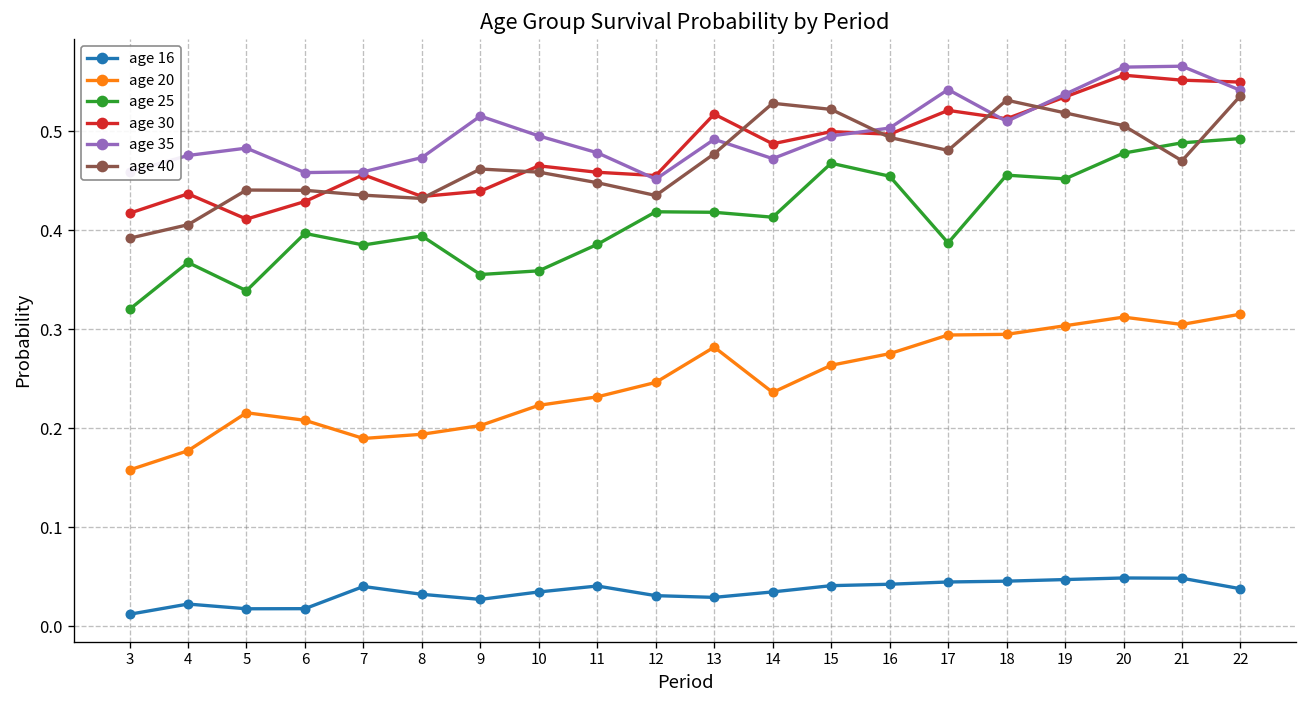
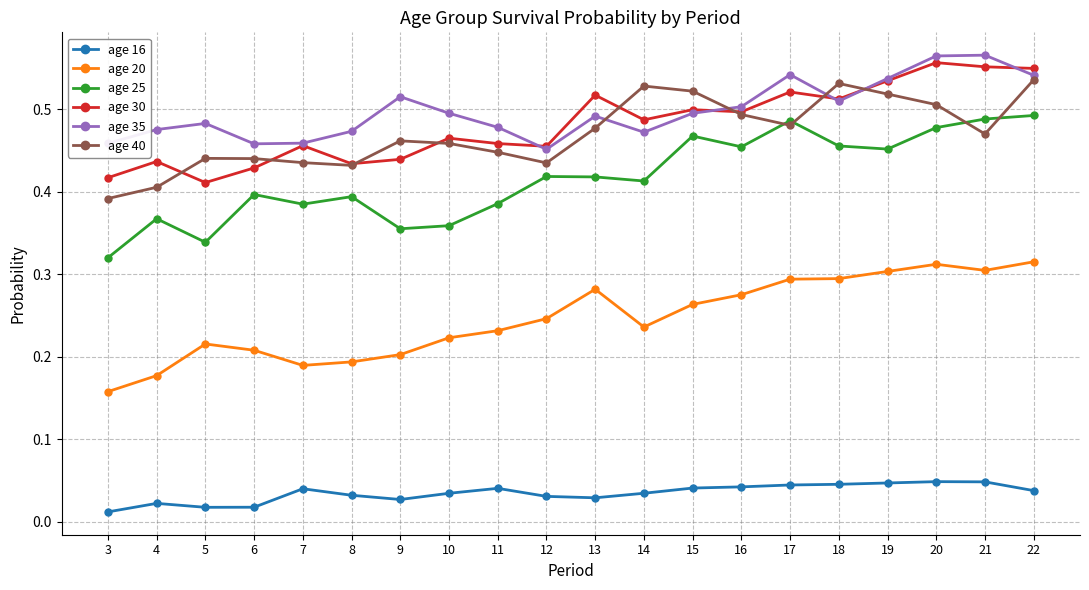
age 25, 17: 0.39 -> 0.49
